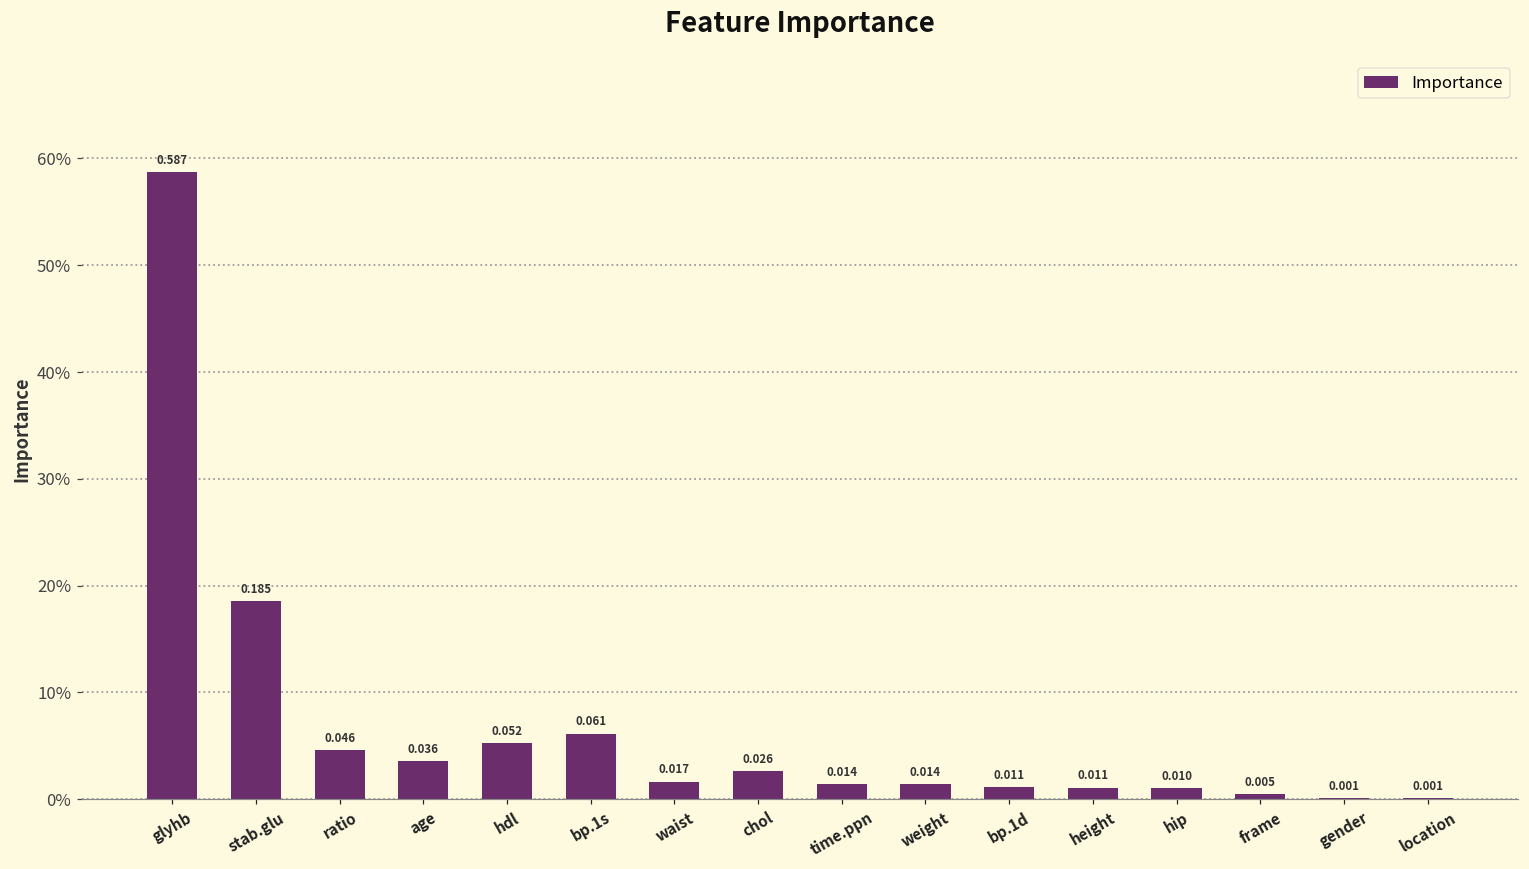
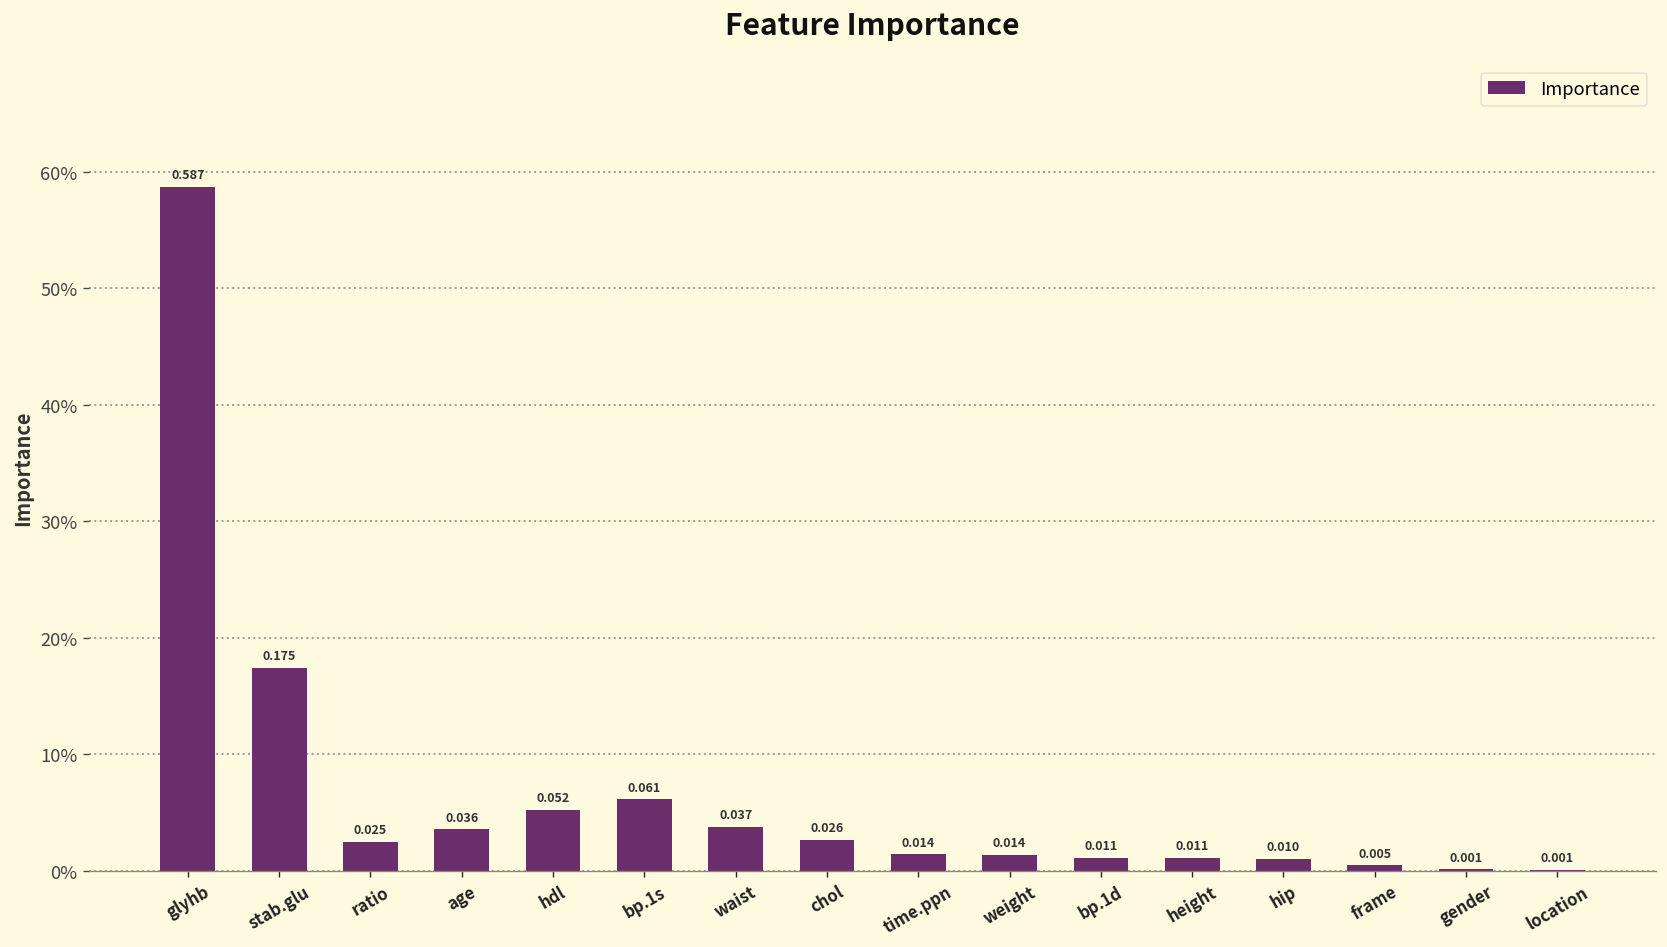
stab.glu: 0.185 -> 0.175
ratio: 0.046 -> 0.025
waist: 0.017 -> 0.037
